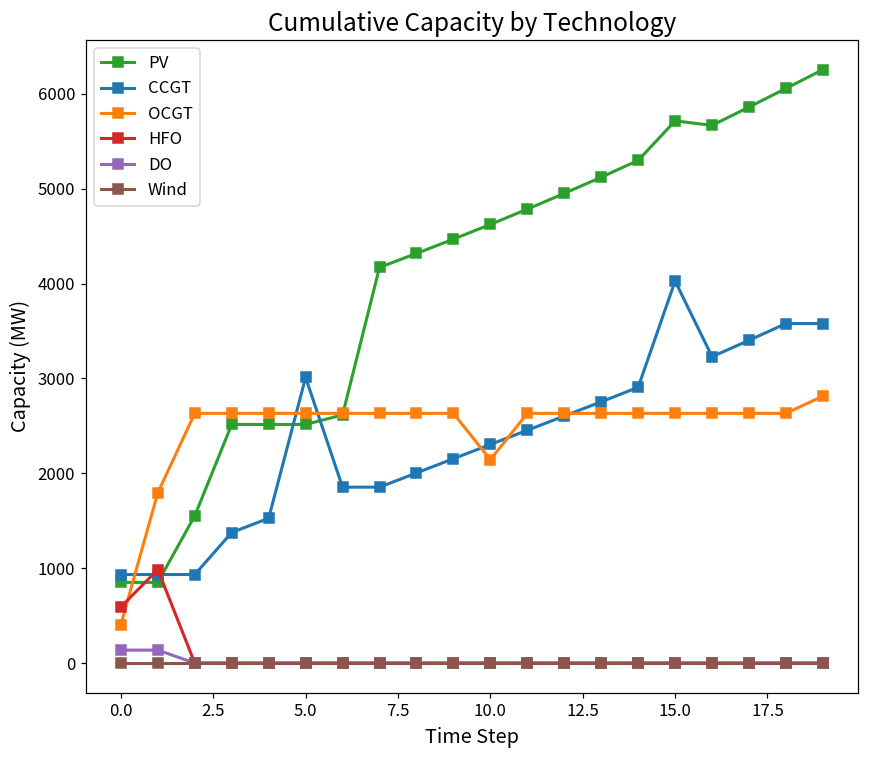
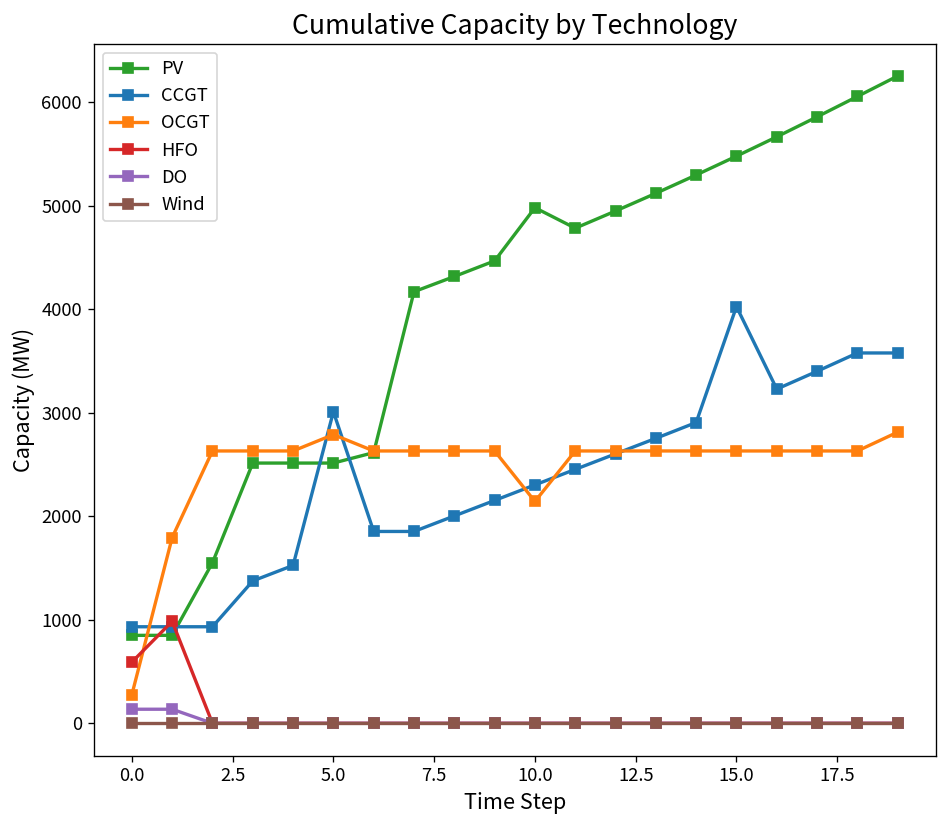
OCGT, 0.0: 400 -> 300
OCGT, 5.0: 2600 -> 2800
PV, 10.0: 4600 -> 5000
PV, 15.0: 5700 -> 5500
